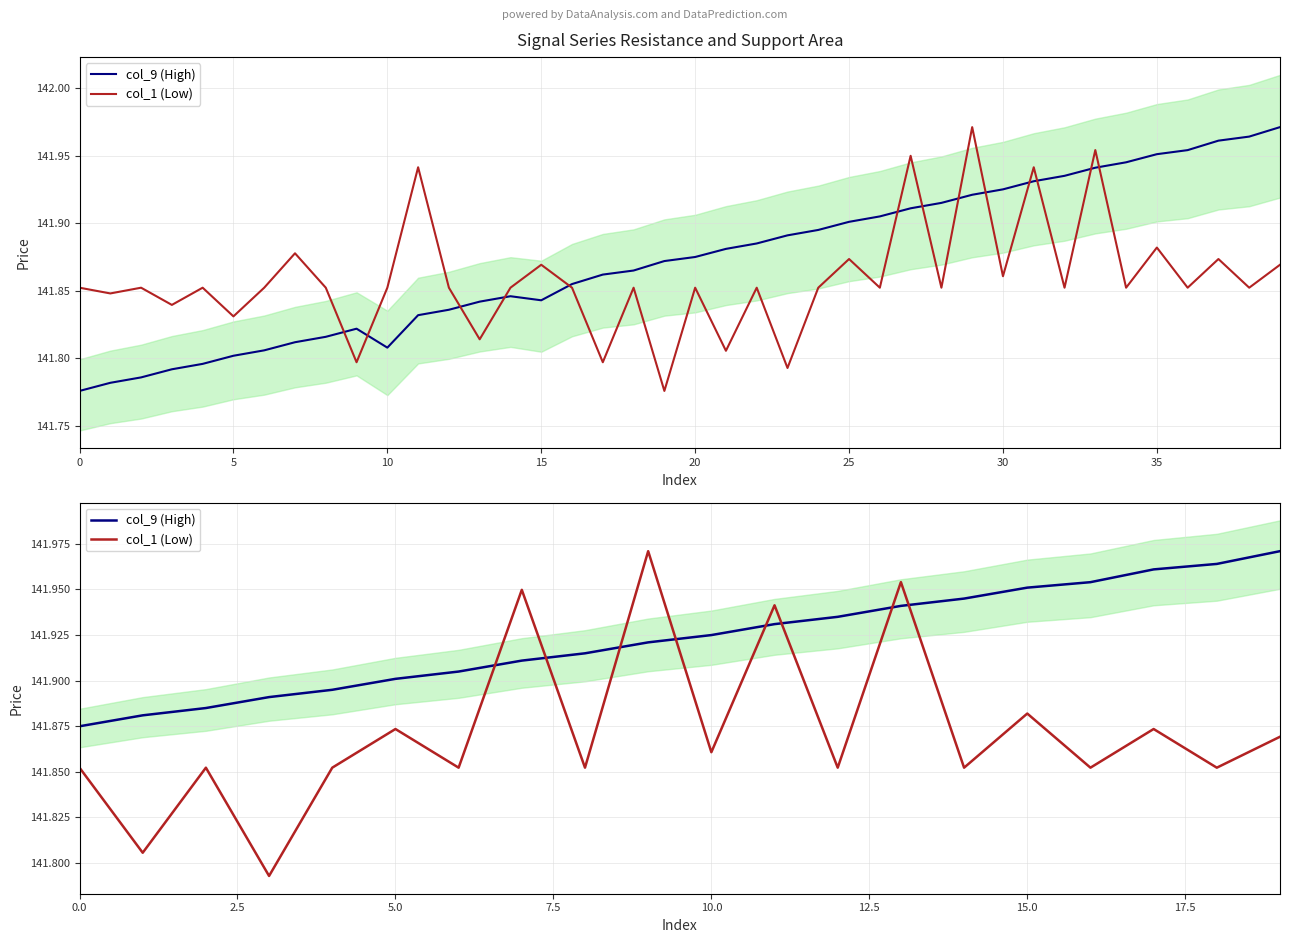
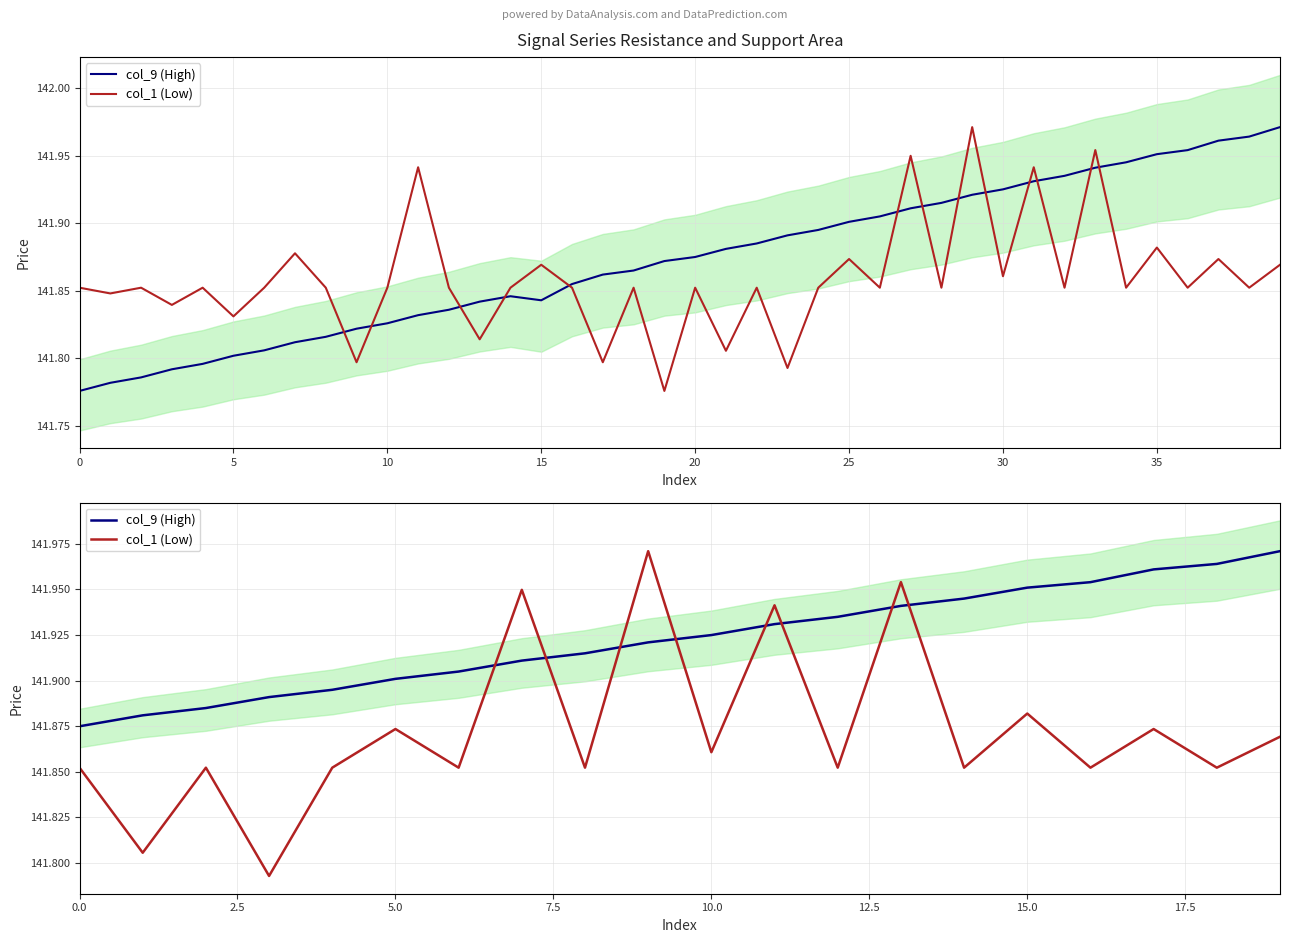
Signal Series Resistance and Support Area, col_9 (High), 10: 141.808 -> 141.826
